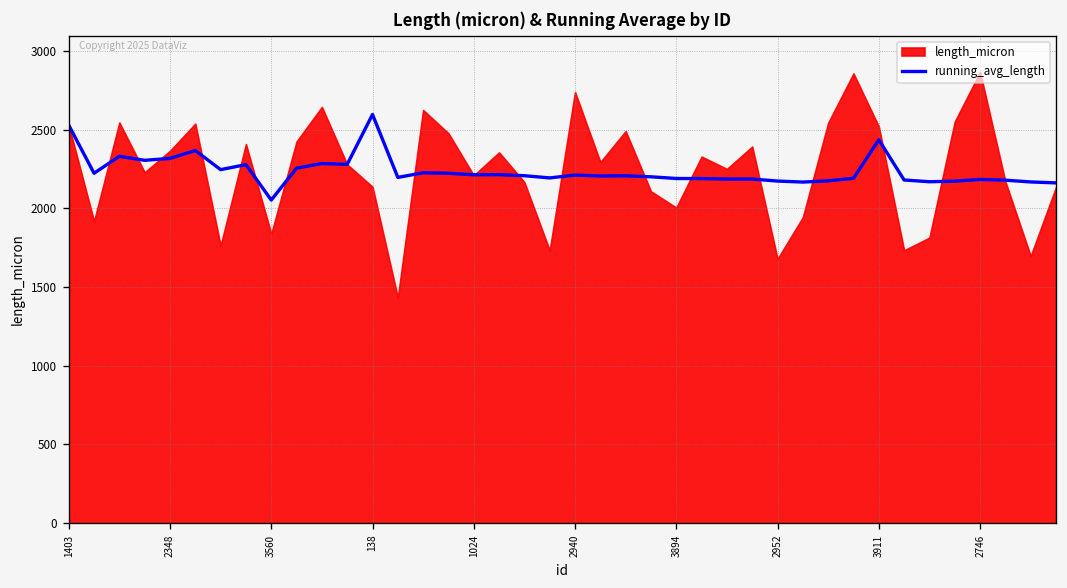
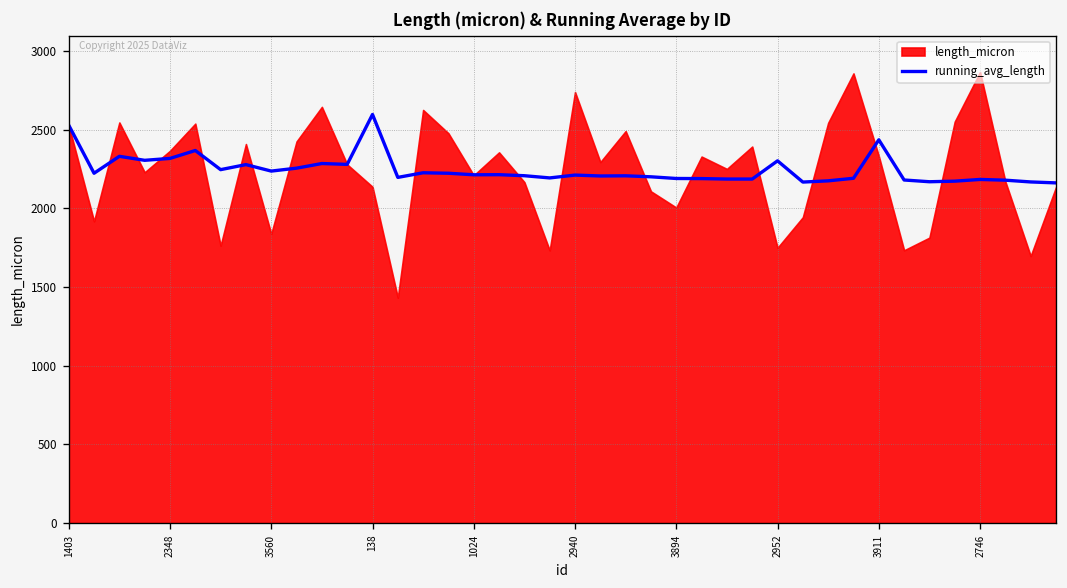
running_avg_length, 3560: 2050 -> 2240
running_avg_length, 2952: 2170 -> 2300
length_micron, 2952: 1680 -> 1750
length_micron, 3911: 2520 -> 2330
